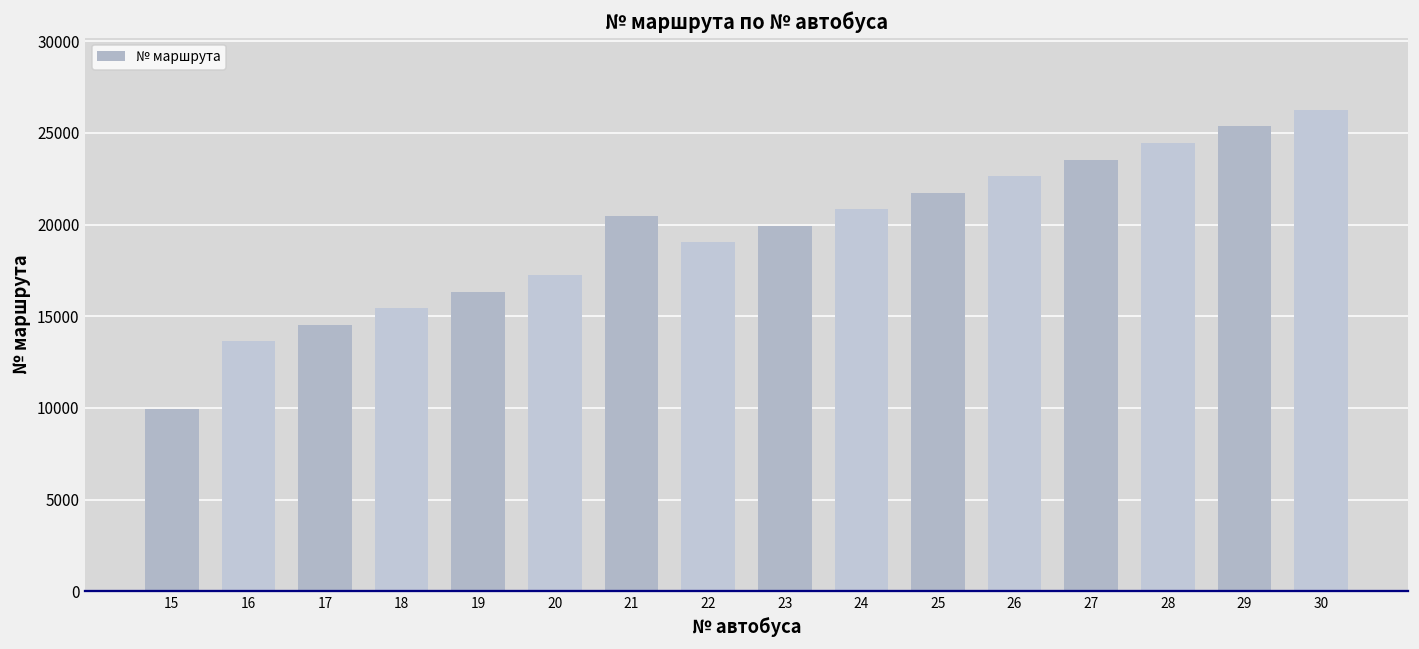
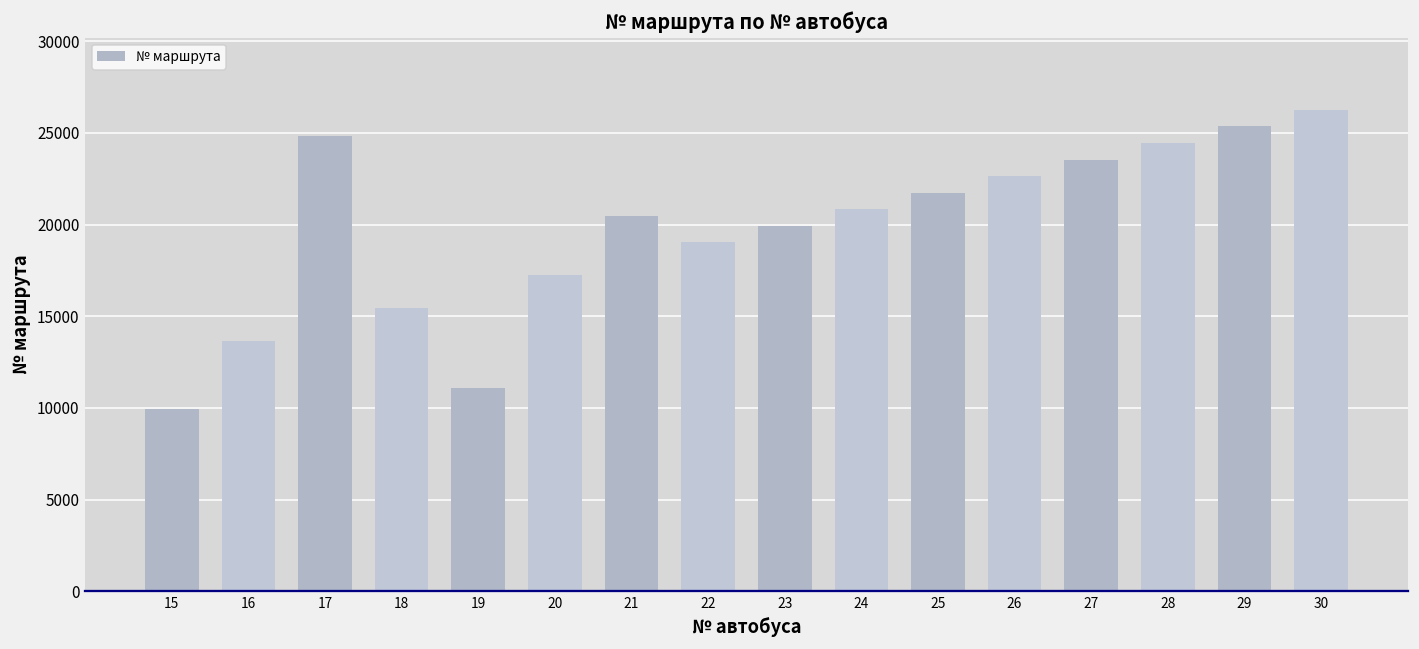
17: 14500 -> 24800
19: 16300 -> 11100
